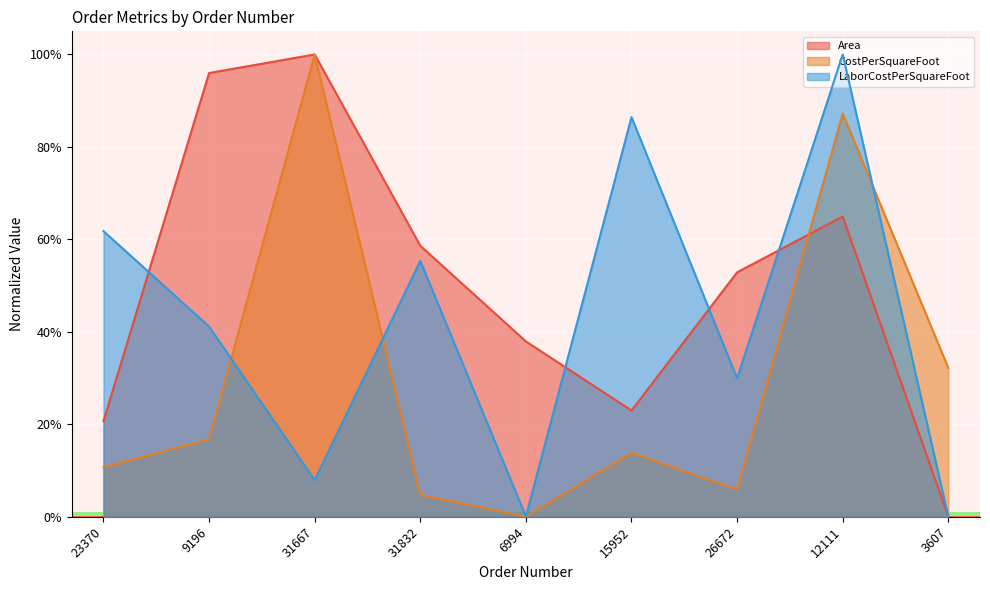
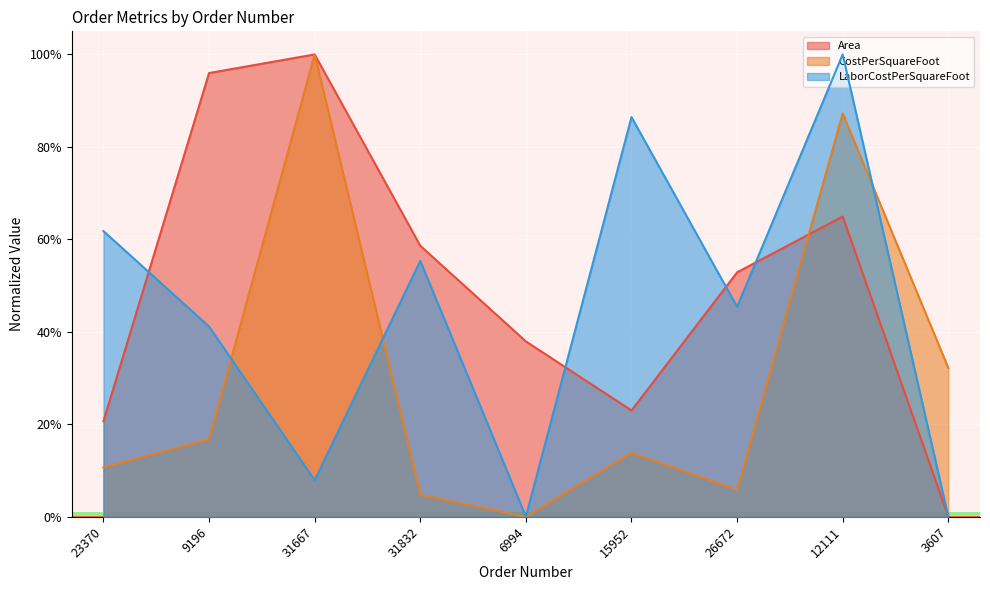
LaborCostPerSquareFoot, 26672: 30% -> 45%
